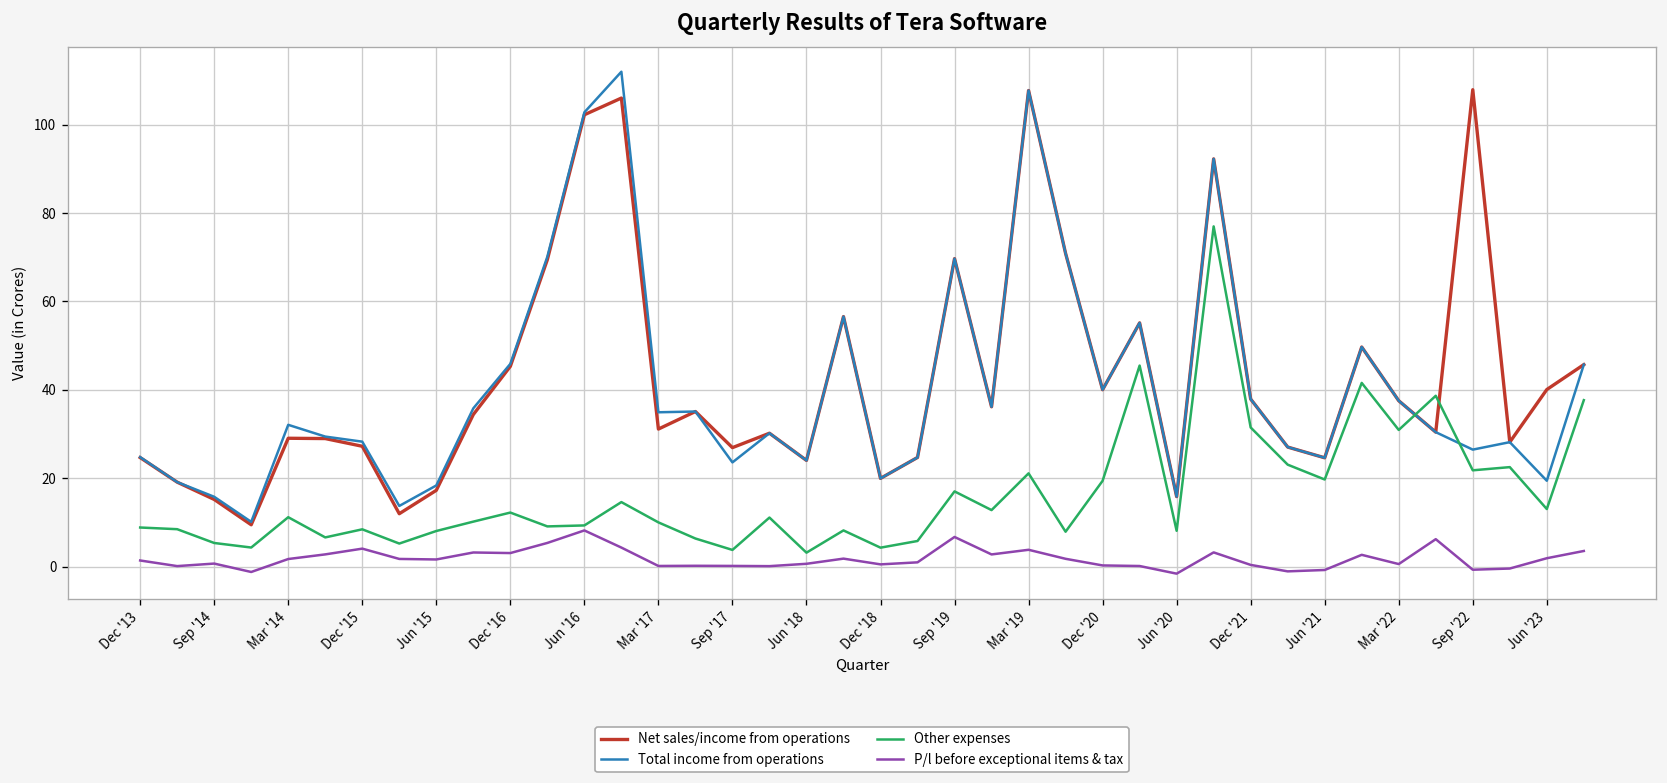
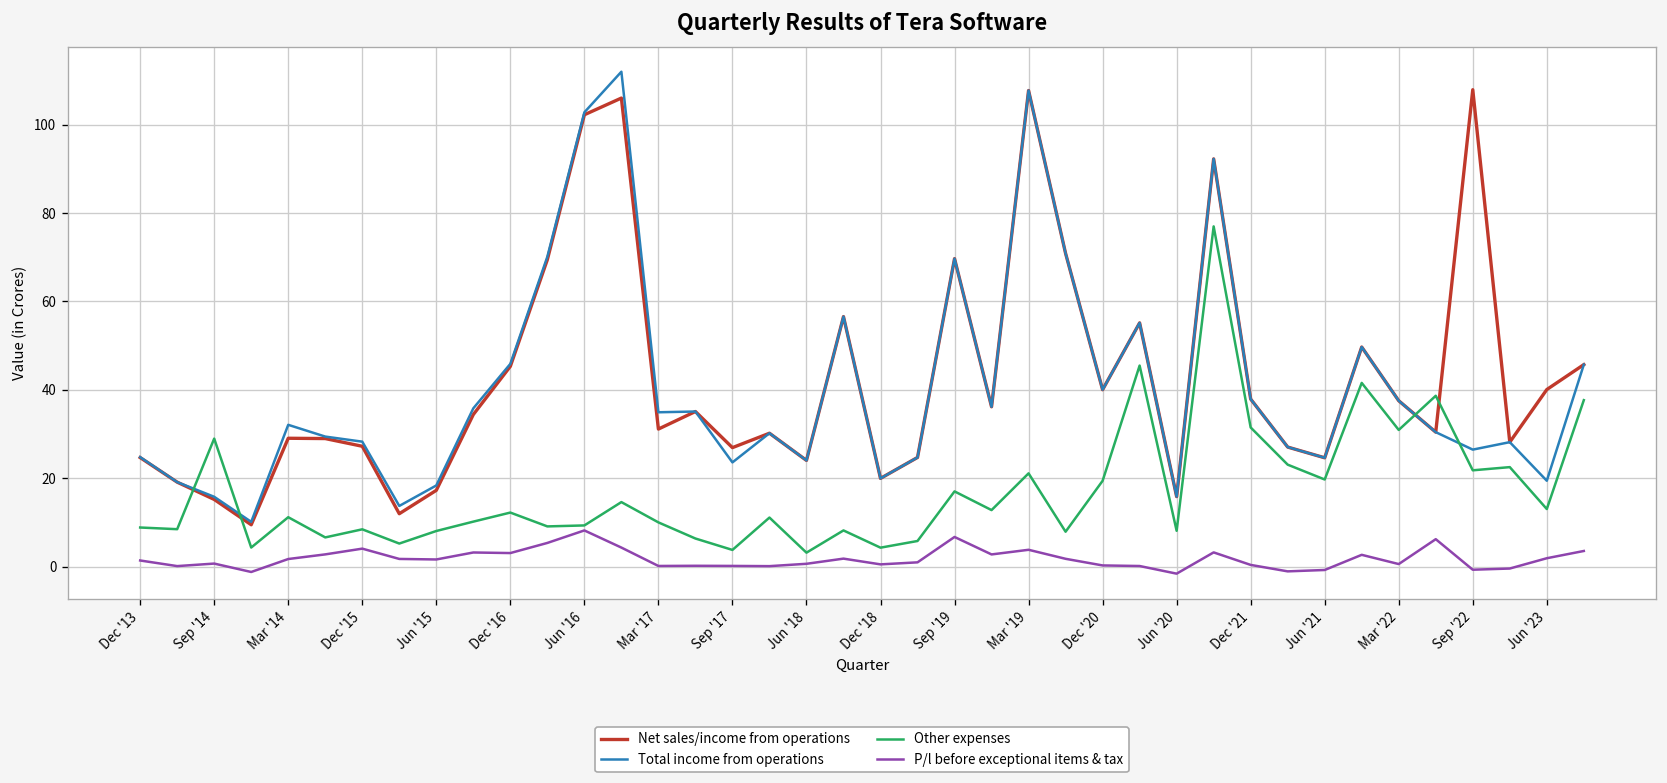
Other expenses, Sep '14: 5 -> 29
